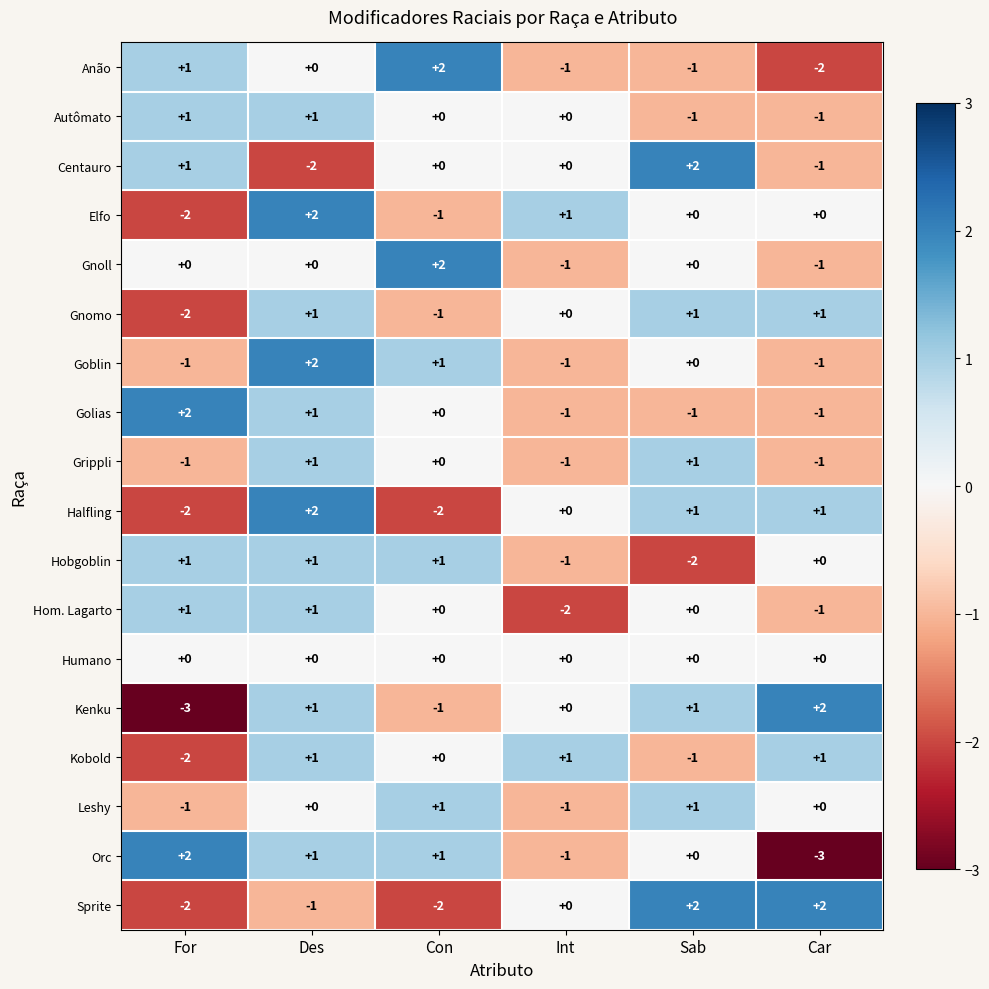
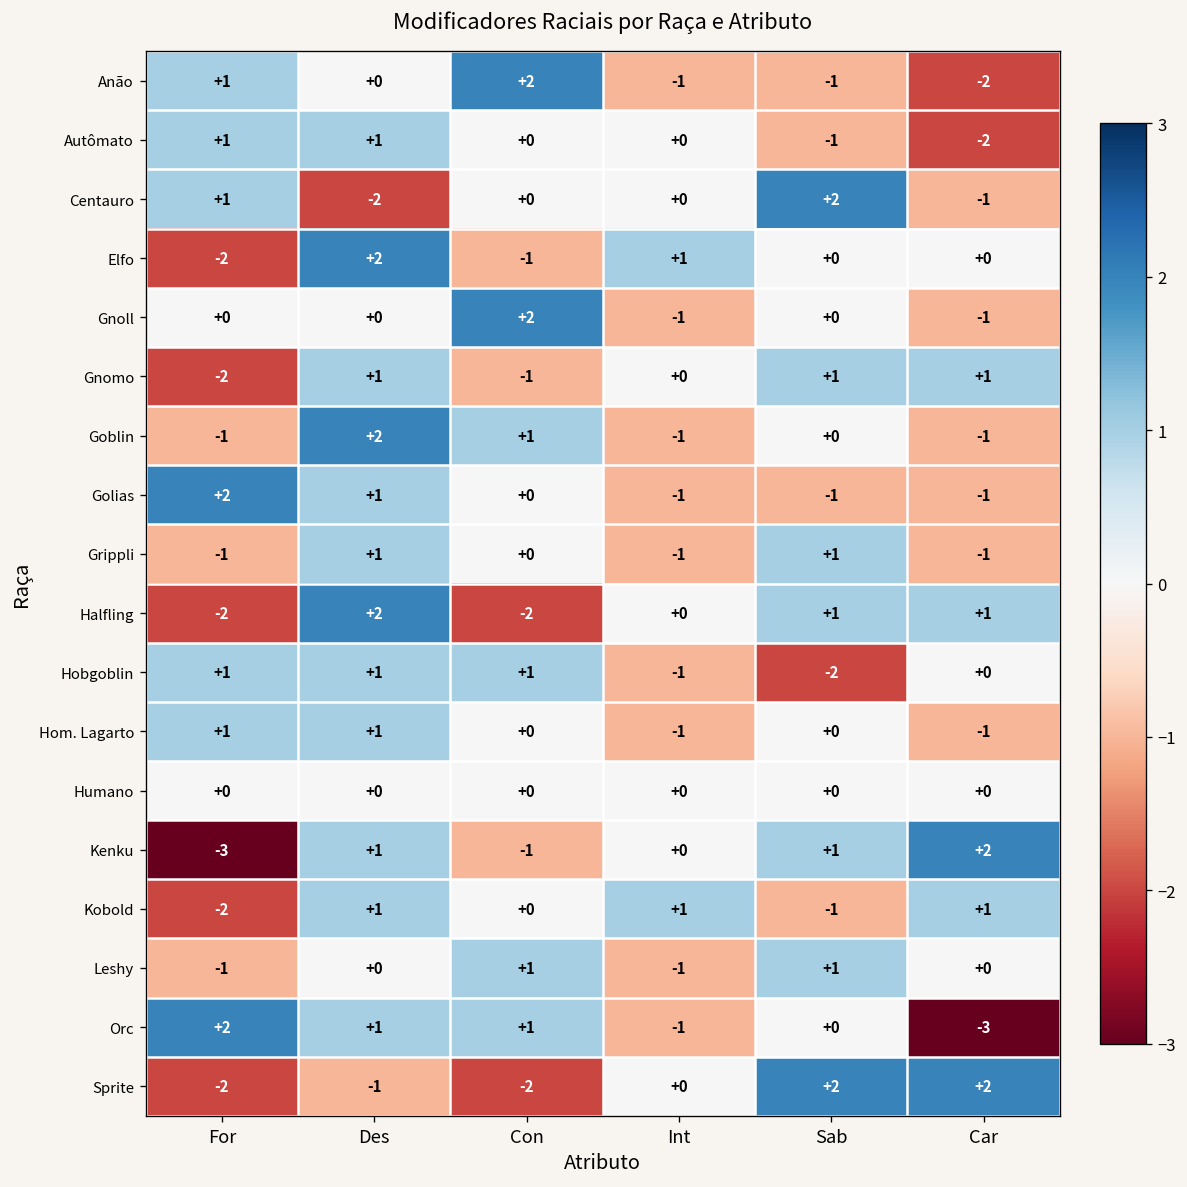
Autômato, Car: -1 -> -2
Hom. Lagarto, Int: -2 -> -1
